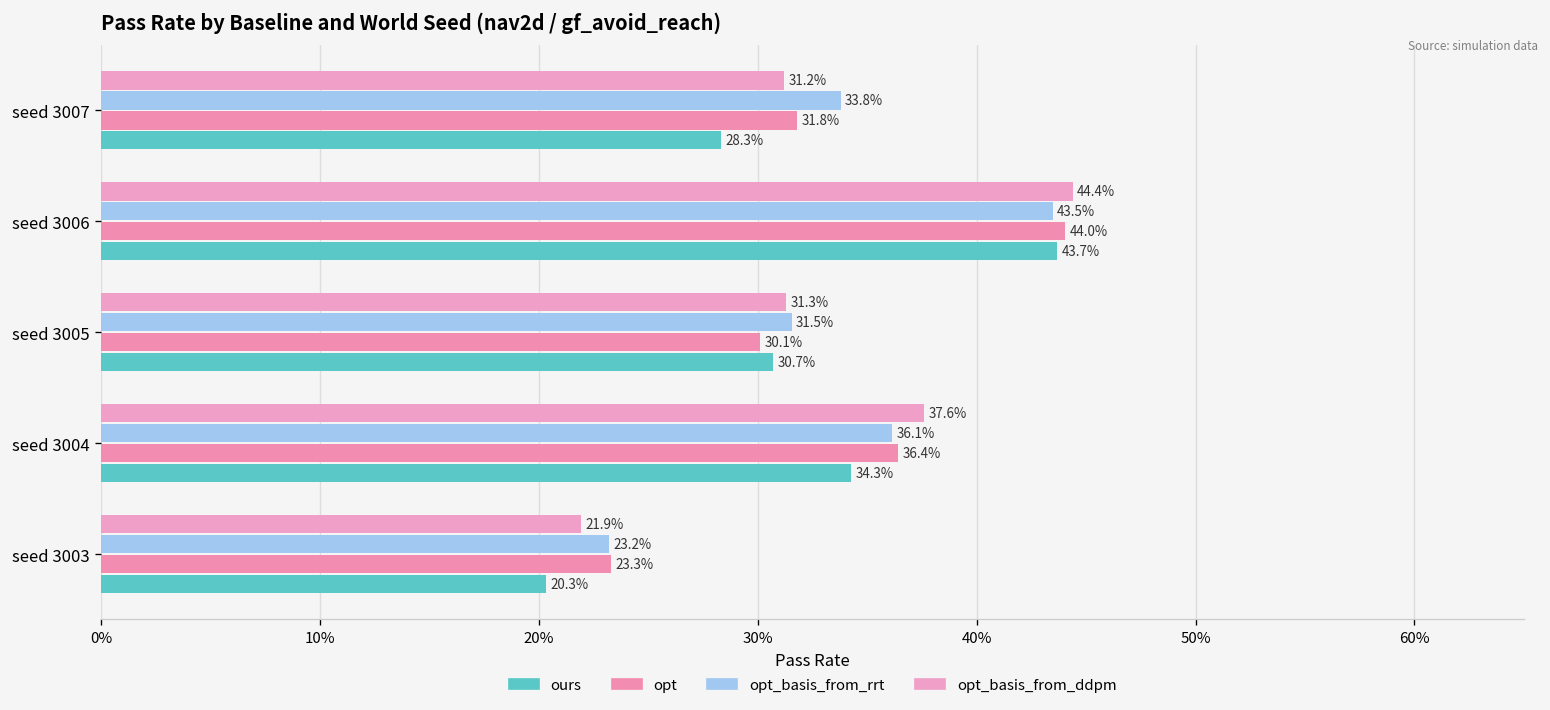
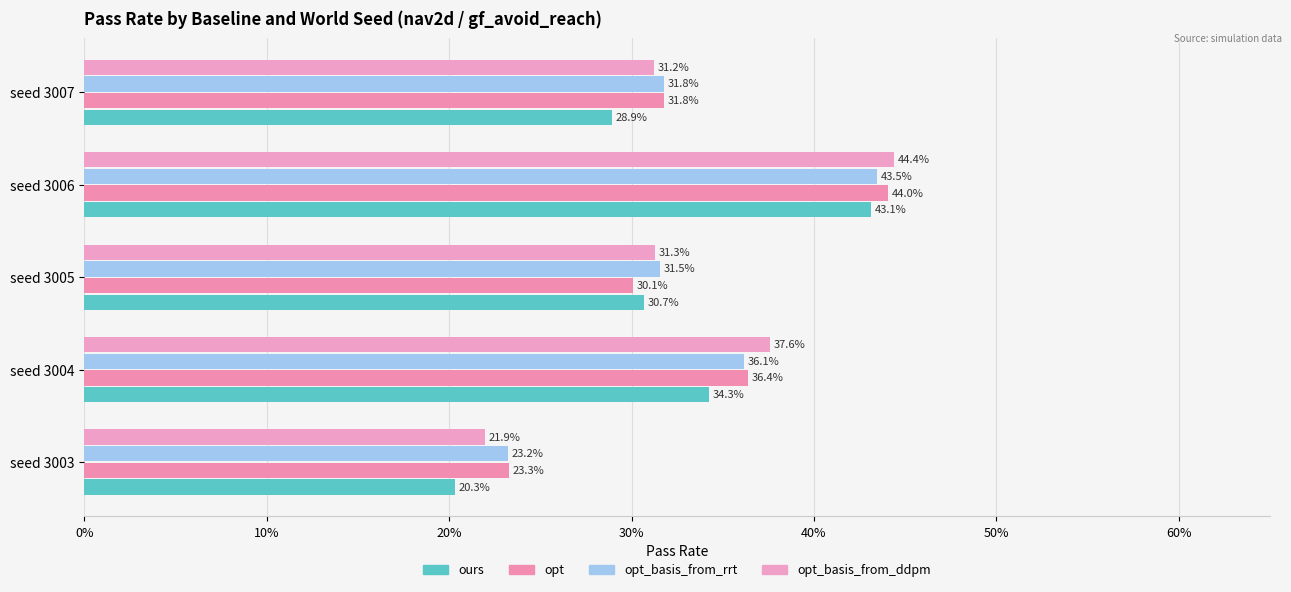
opt_basis_from_rrt, seed 3007: 33.8% -> 31.8%
ours, seed 3007: 28.3% -> 28.9%
ours, seed 3006: 43.7% -> 43.1%
